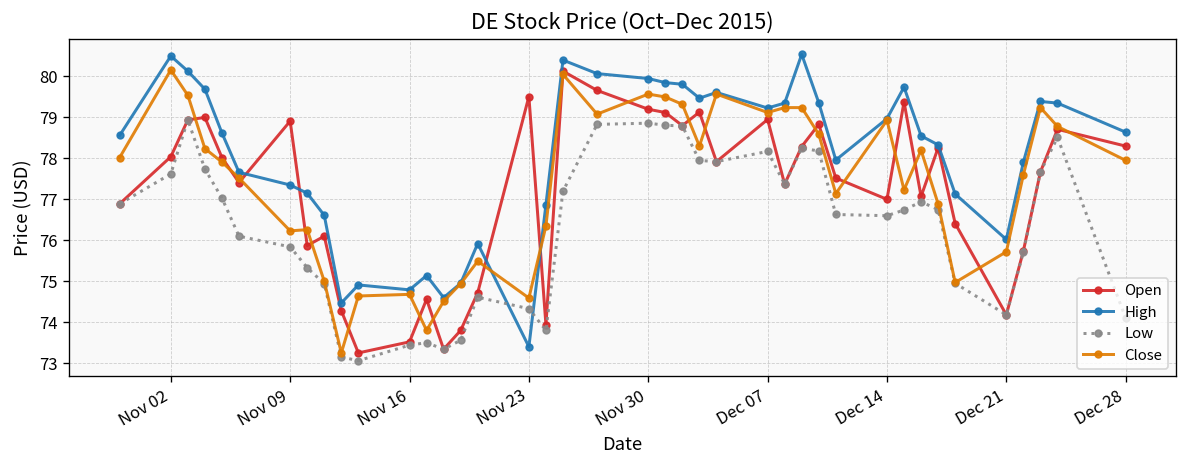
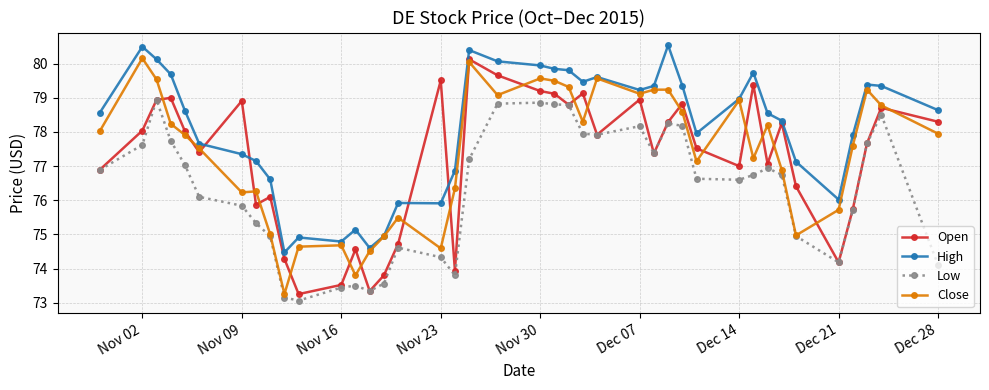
High, Nov 23: 73.4 -> 75.9
